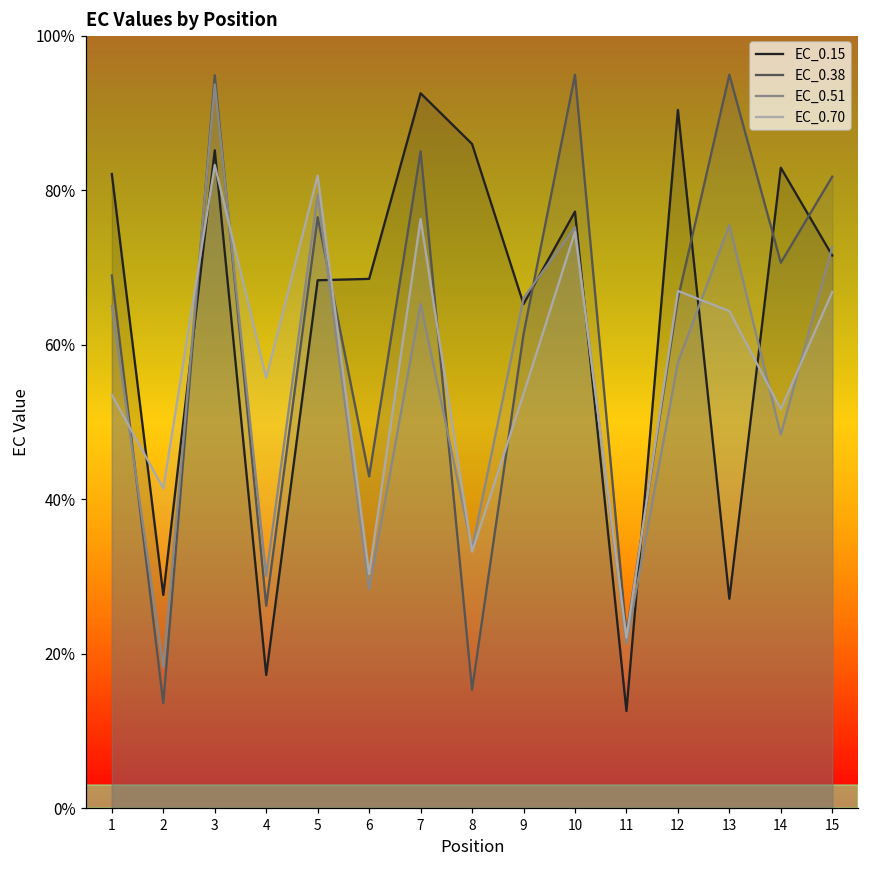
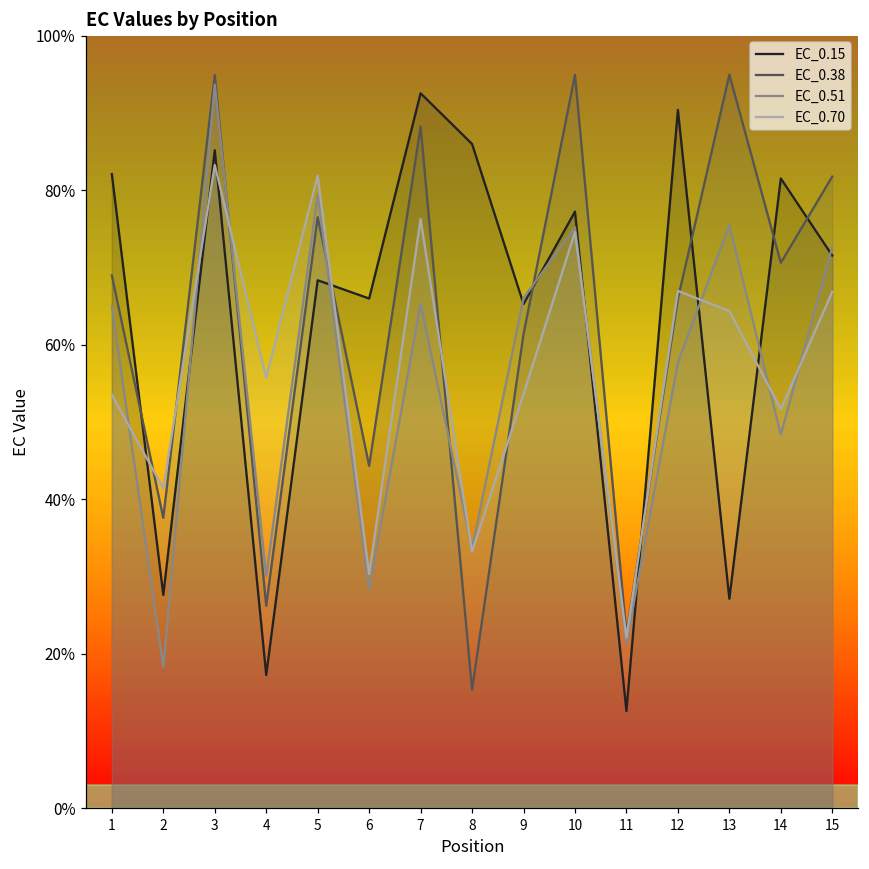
EC_0.38, 2: 14% -> 38%
EC_0.15, 6: 69% -> 66%
EC_0.38, 6: 43% -> 44%
EC_0.38, 7: 85% -> 88%
EC_0.15, 14: 83% -> 82%
